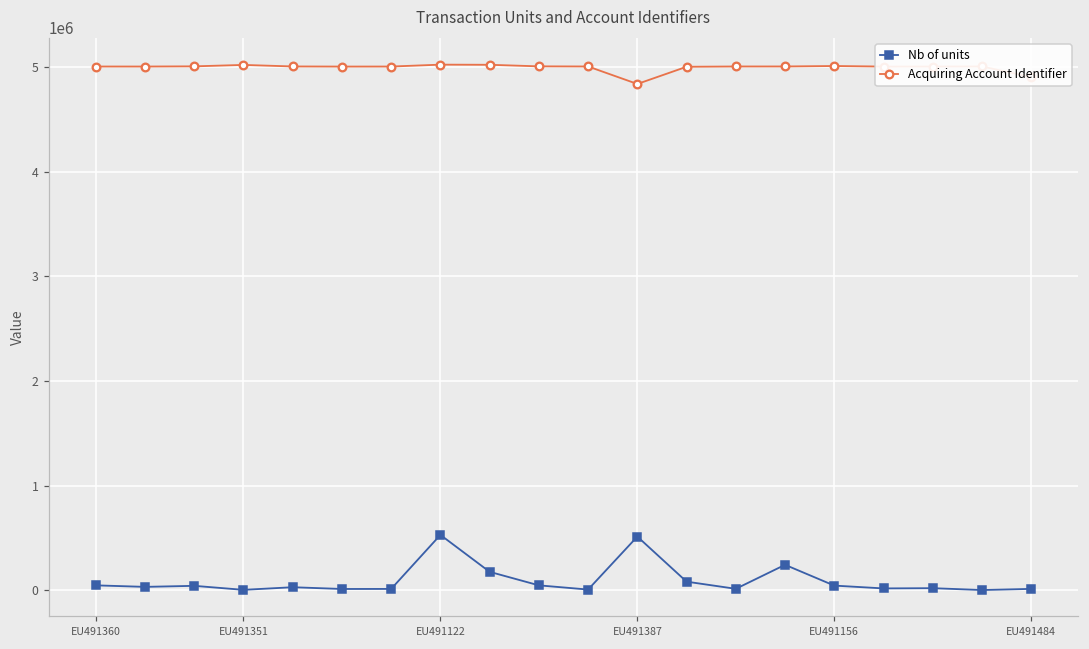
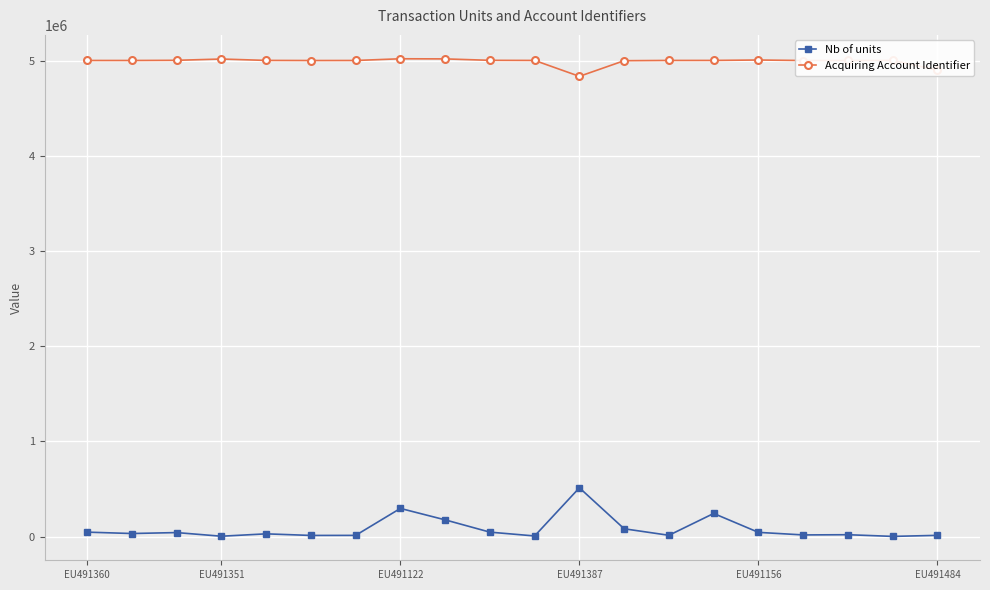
Nb of units, EU491122: 500000 -> 300000
